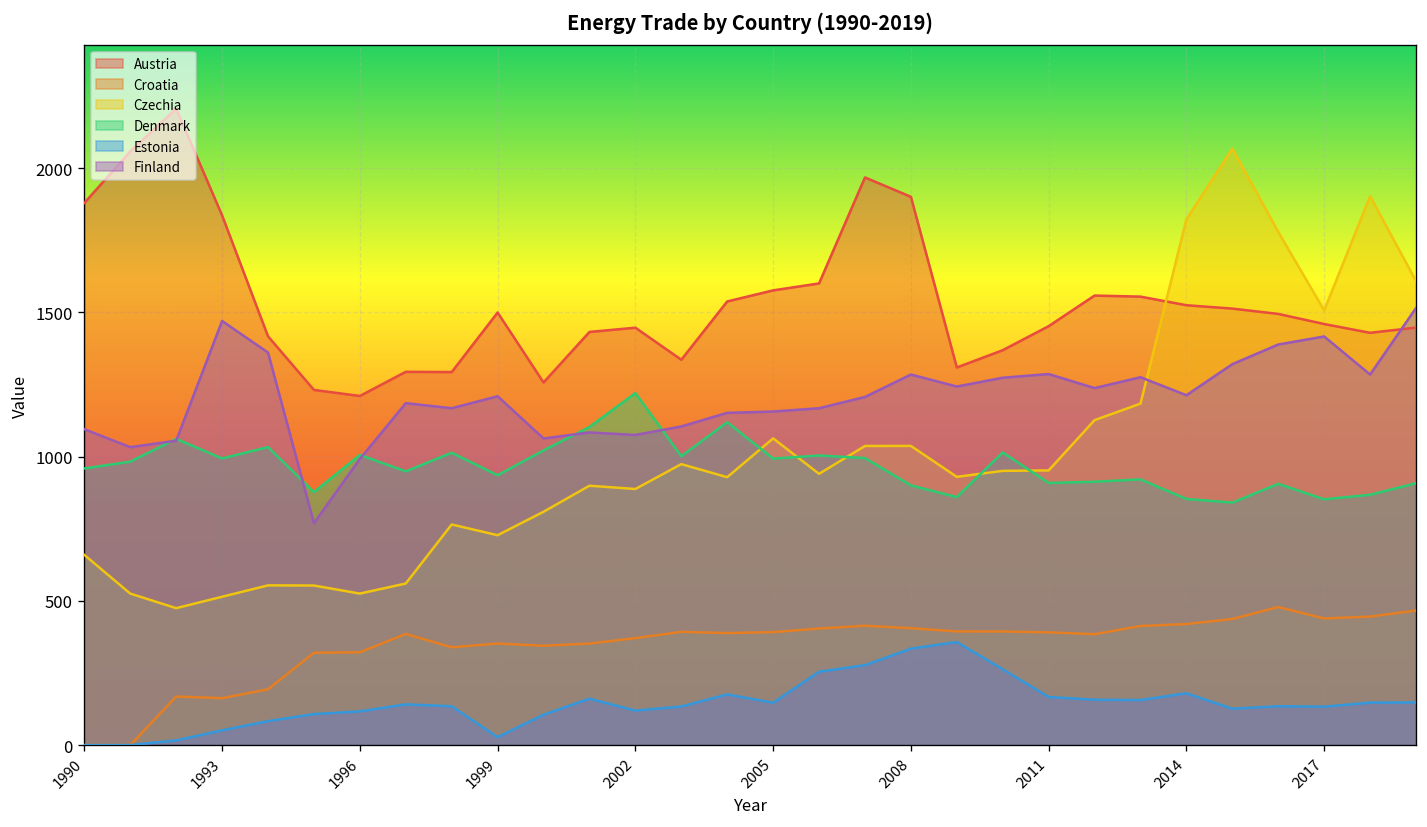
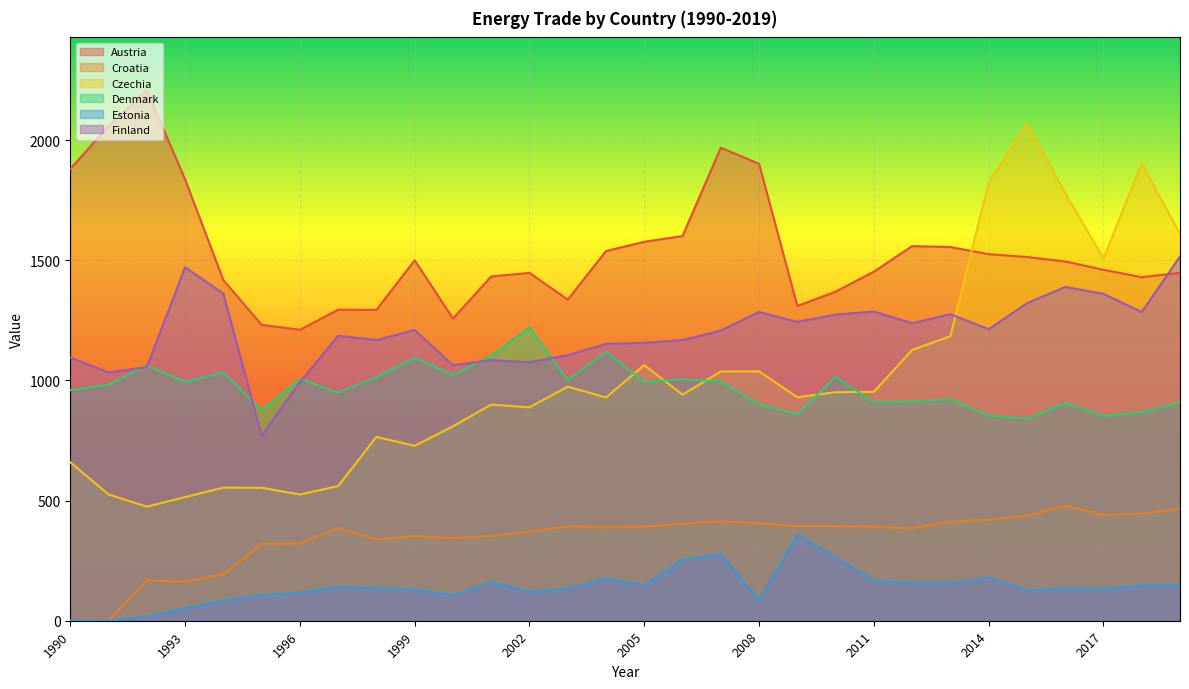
Denmark, 1999: 940 -> 1090
Estonia, 1999: 30 -> 130
Estonia, 2008: 330 -> 90
Finland, 2017: 1420 -> 1360
